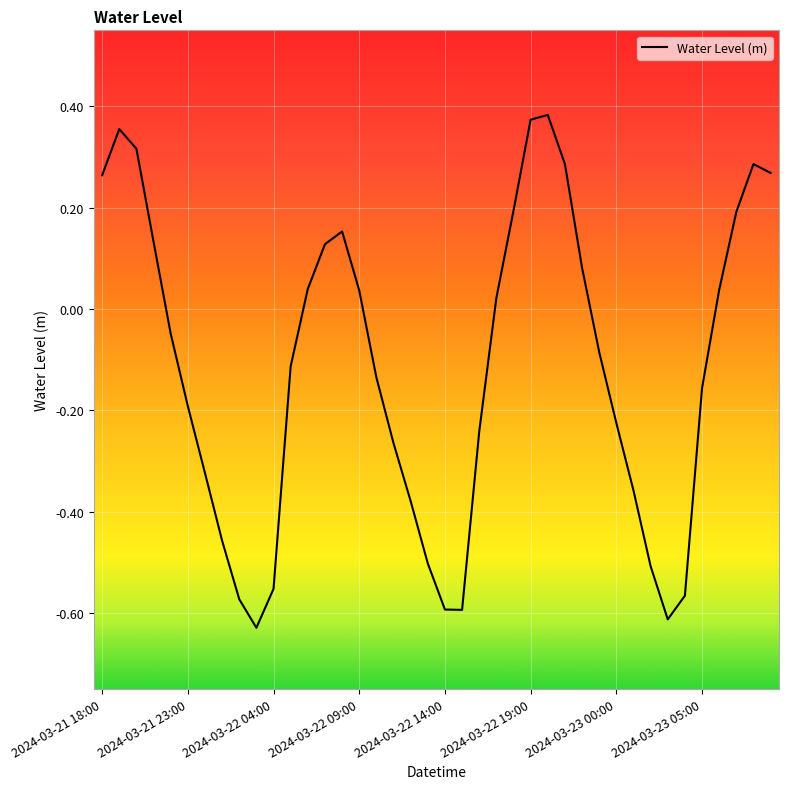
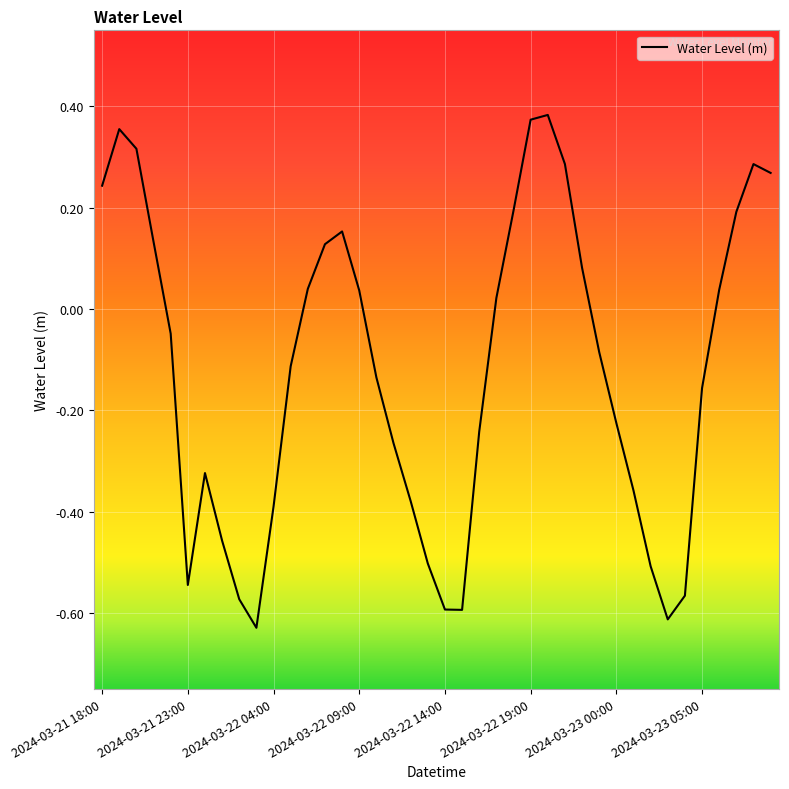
2024-03-21 18:00: 0.26 -> 0.24
2024-03-21 23:00: -0.19 -> -0.54
2024-03-22 04:00: -0.55 -> -0.39
